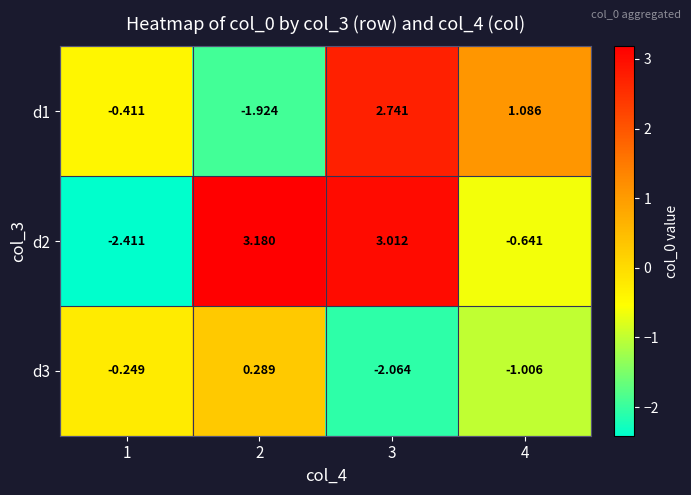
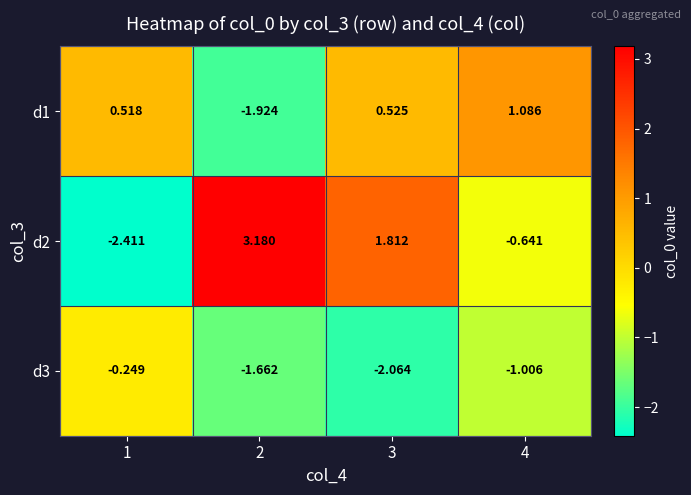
d1, 1: -0.411 -> 0.518
d1, 3: 2.741 -> 0.525
d2, 3: 3.012 -> 1.812
d3, 2: 0.289 -> -1.662
